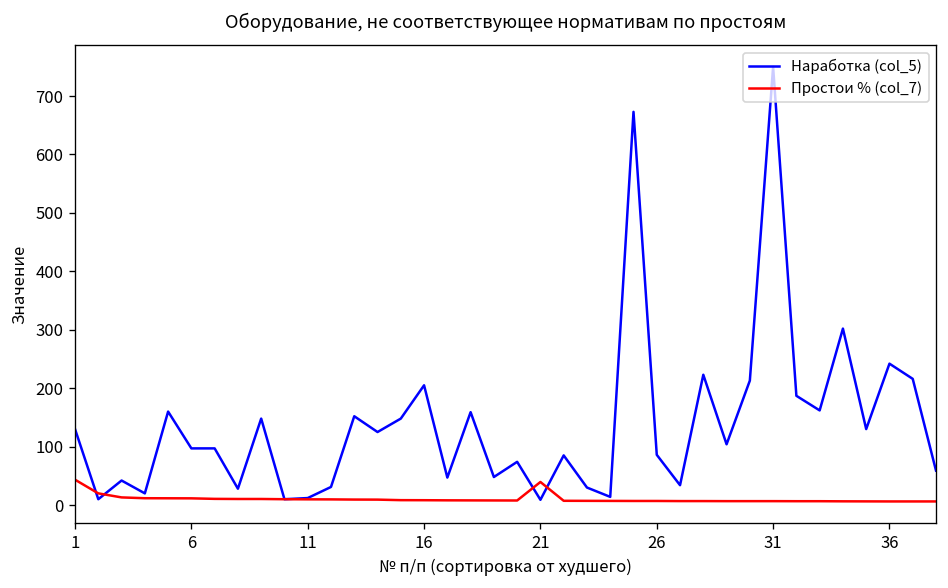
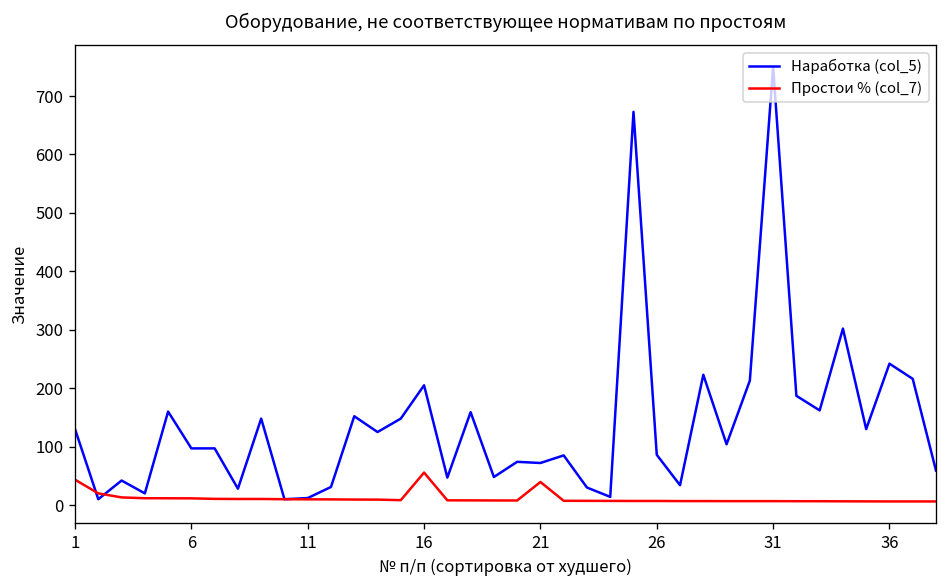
Простои % (col_7), 16: 10 -> 60
Наработка (col_5), 21: 10 -> 70
